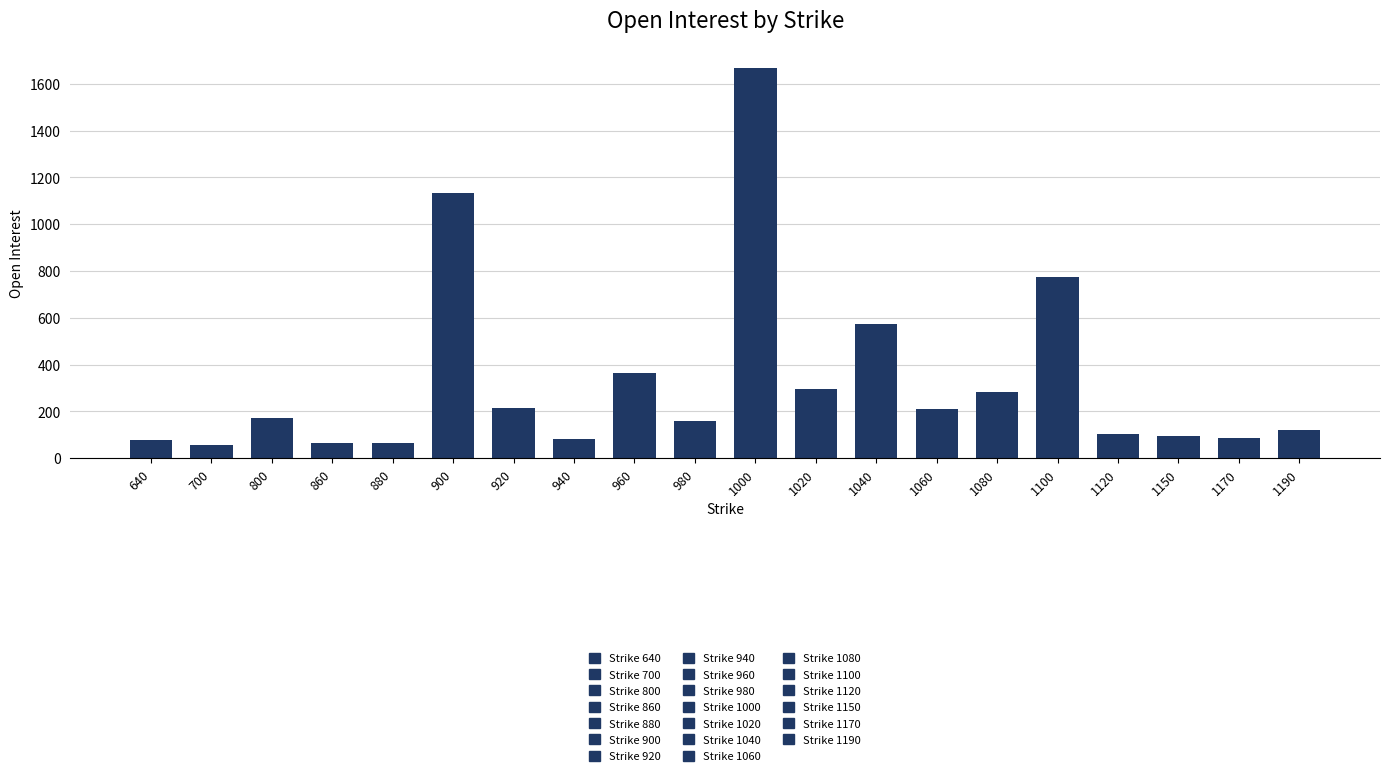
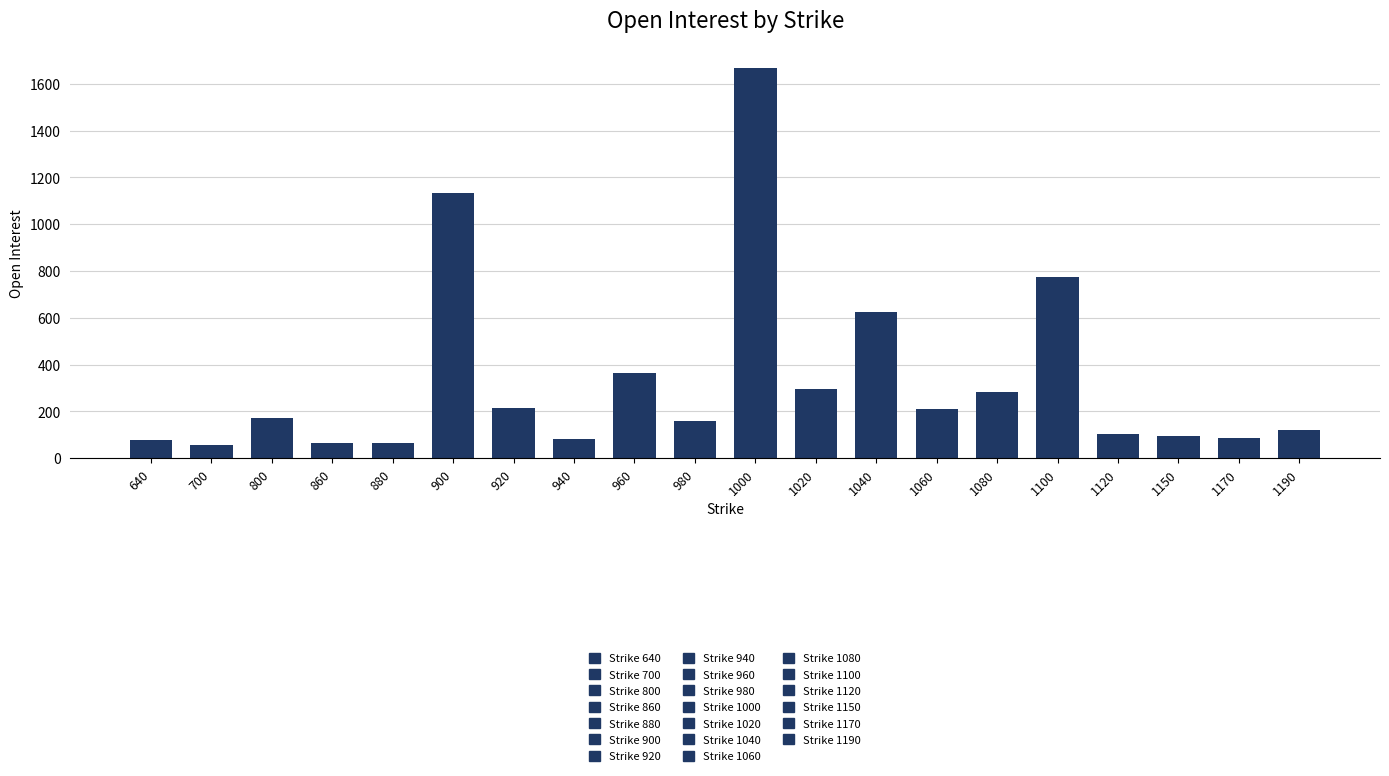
1040: 570 -> 630
